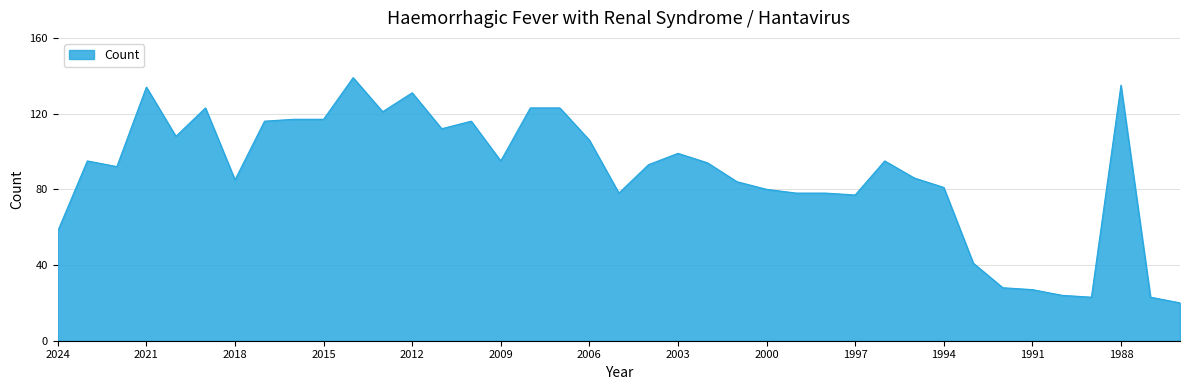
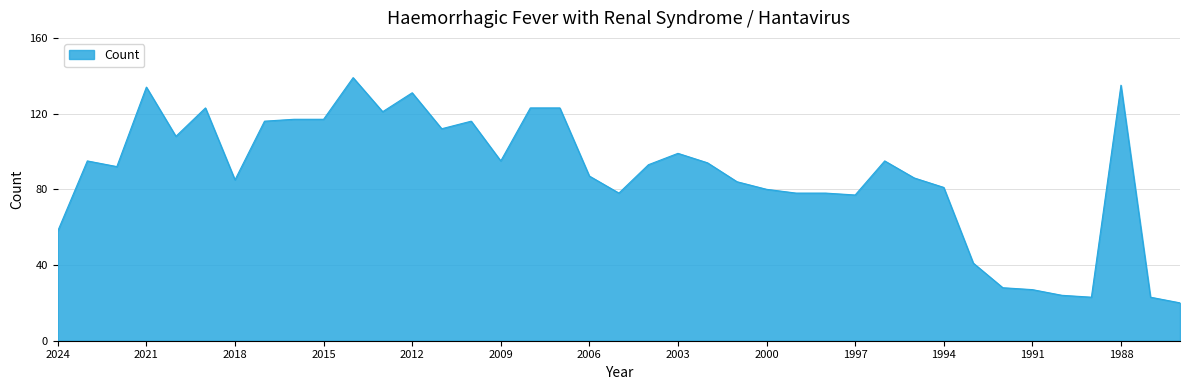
2006: 106 -> 87
